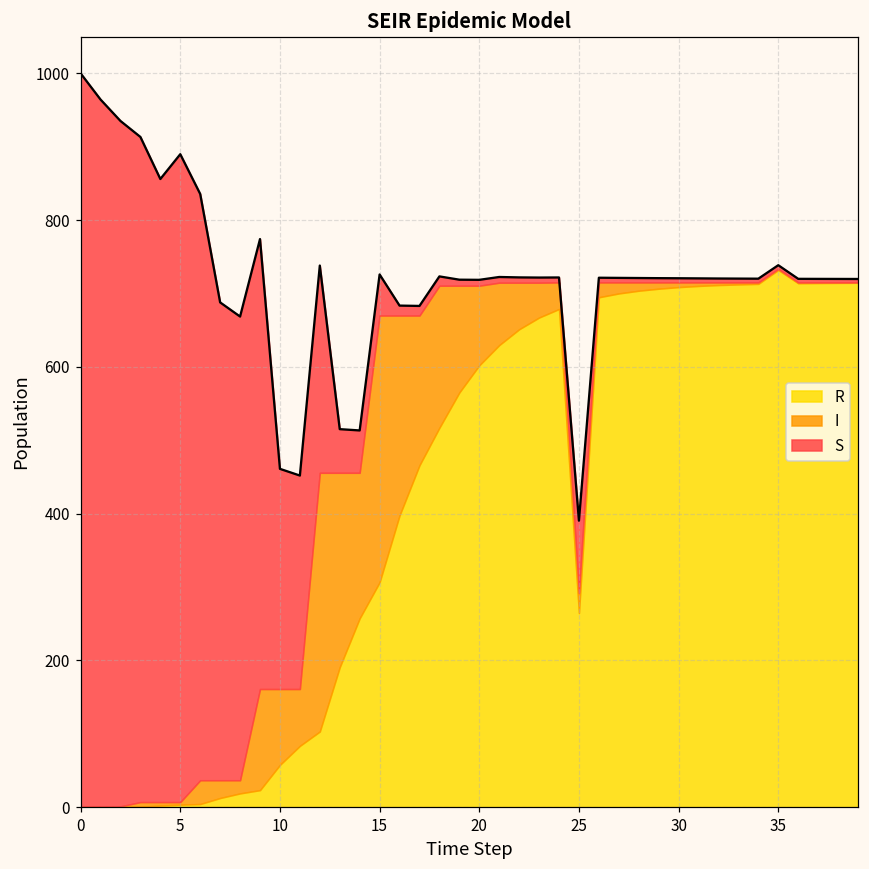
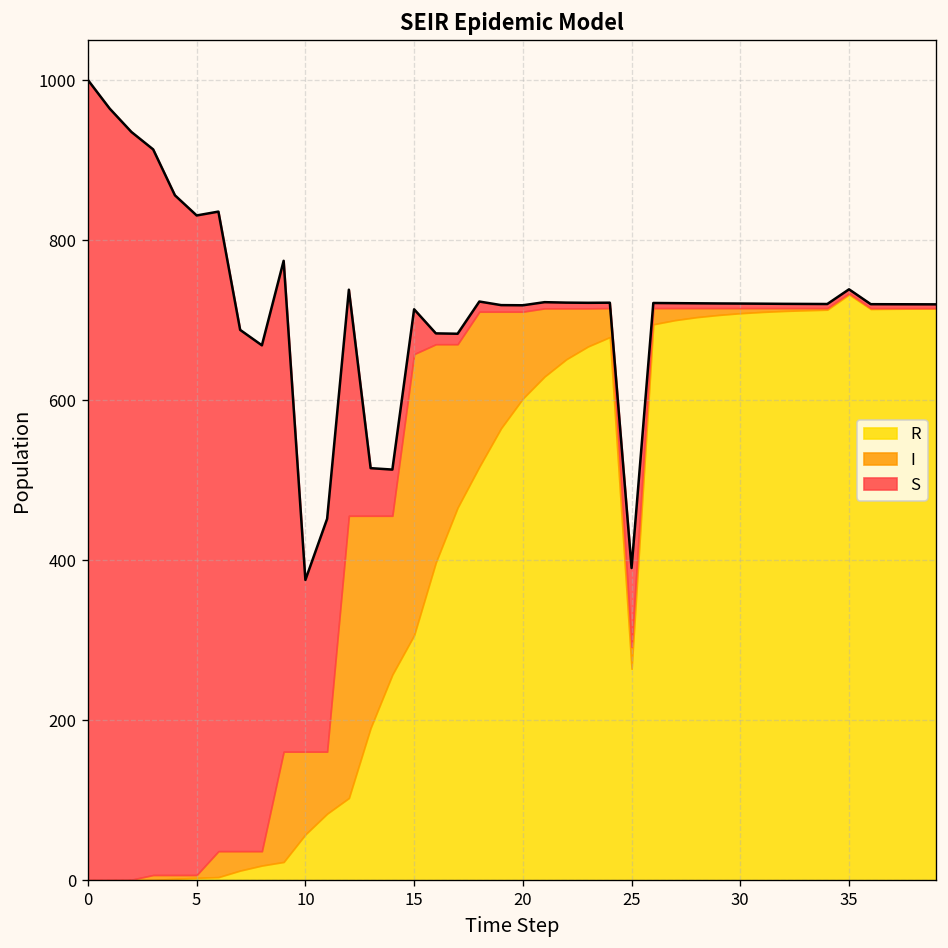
S, 5: 880 -> 820
S, 10: 300 -> 210
I, 15: 360 -> 350
